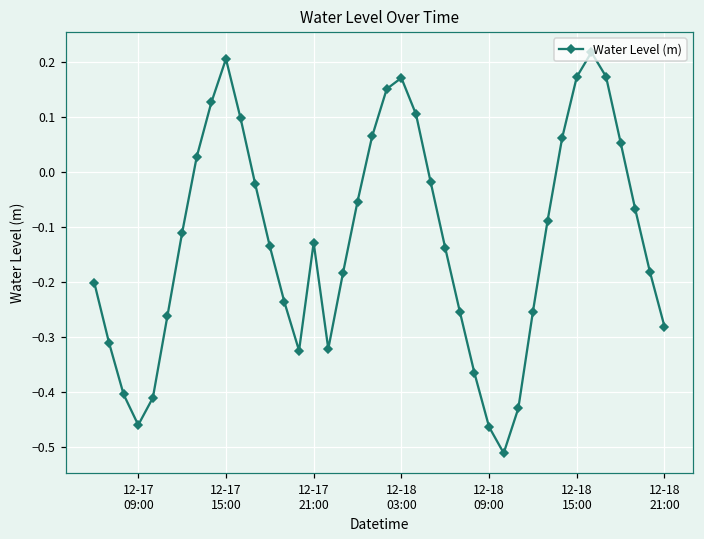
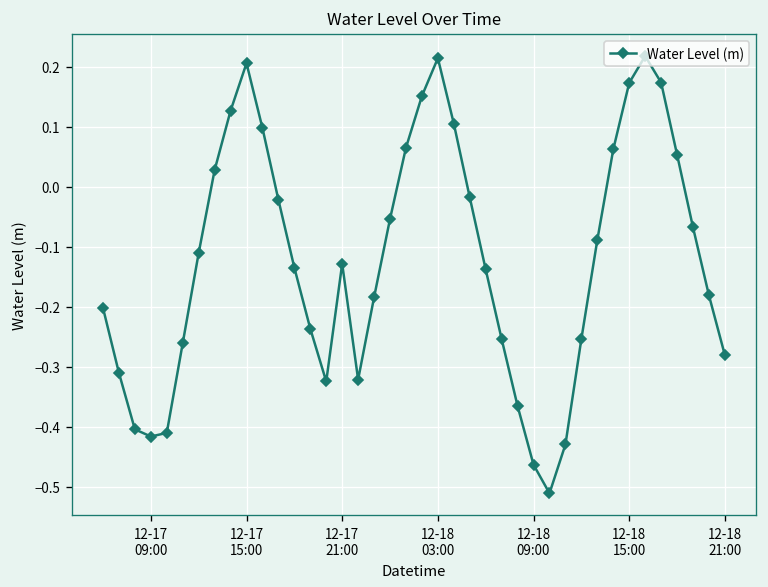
12-17 09:00: -0.46 -> -0.42
12-18 03:00: 0.17 -> 0.21
